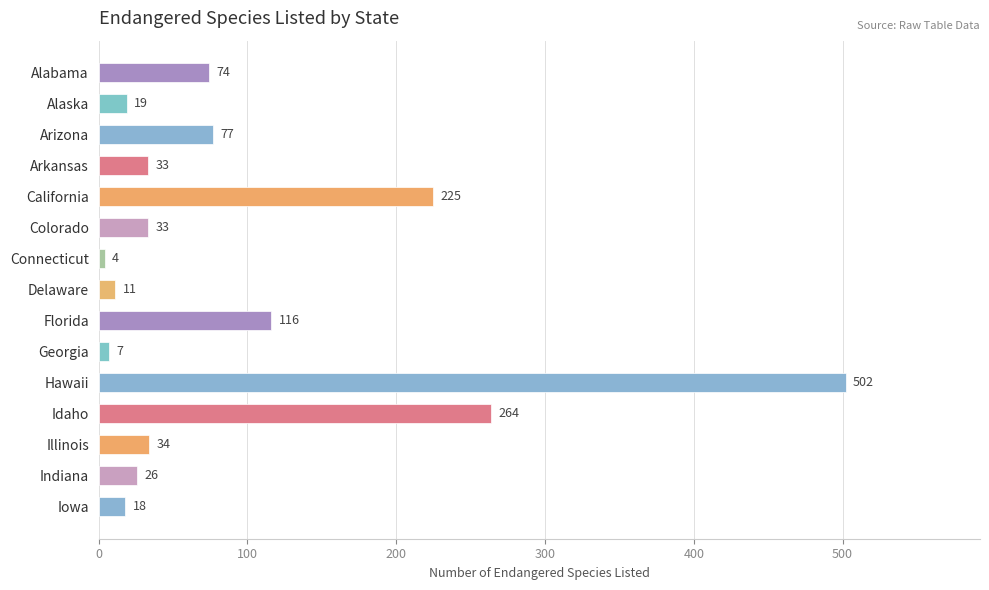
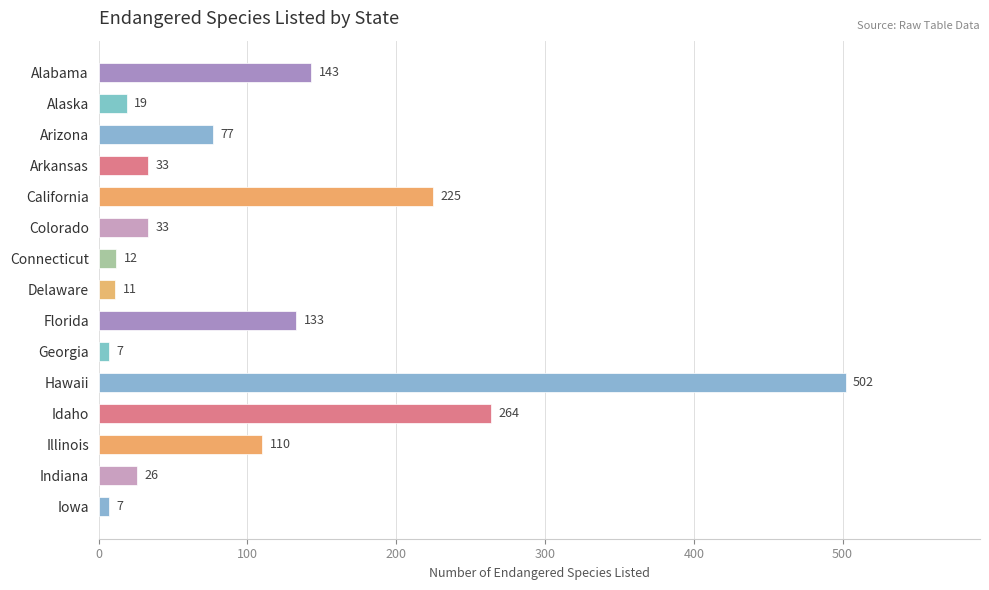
Alabama: 74 -> 143
Connecticut: 4 -> 12
Florida: 116 -> 133
Illinois: 34 -> 110
Iowa: 18 -> 7
